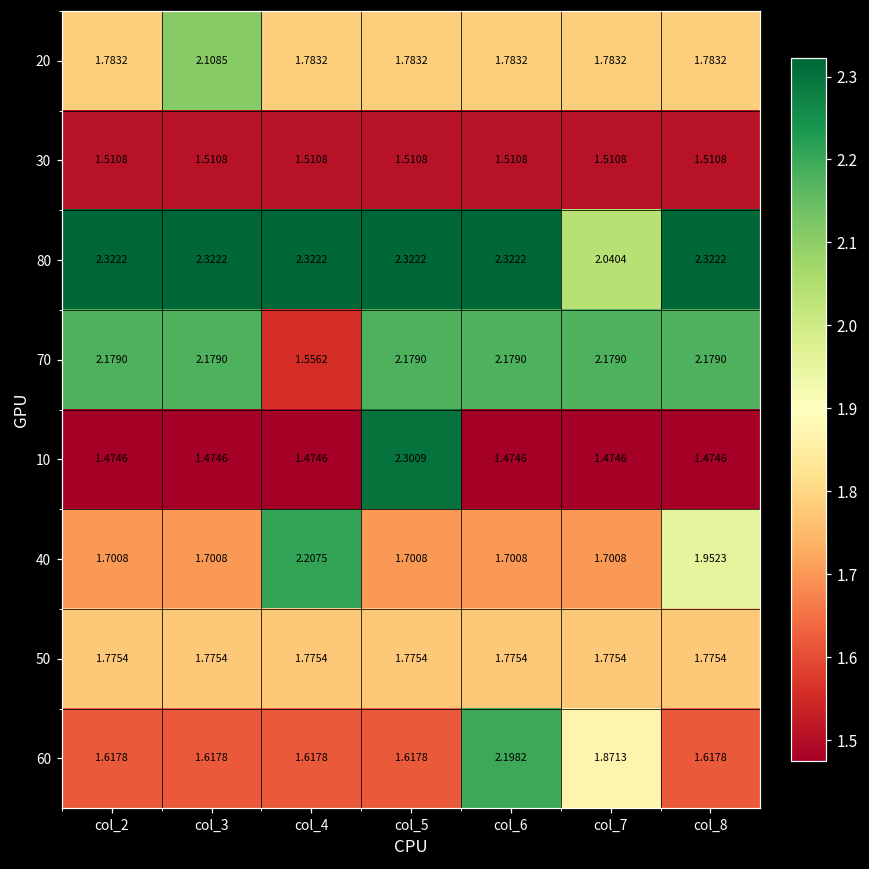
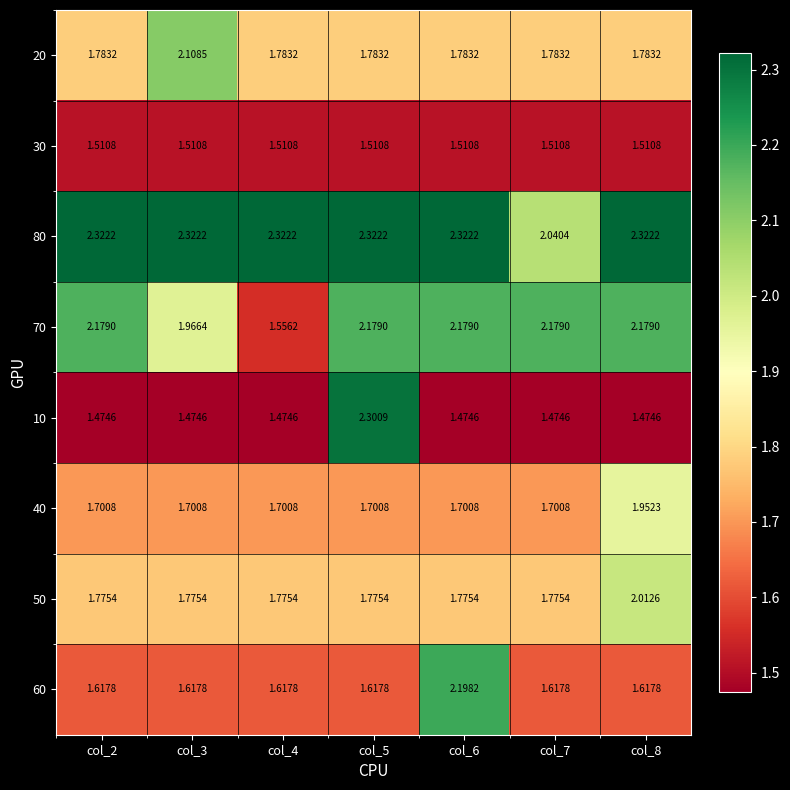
70, col_3: 2.1790 -> 1.9664
40, col_4: 2.2075 -> 1.7008
50, col_8: 1.7754 -> 2.0126
60, col_7: 1.8713 -> 1.6178
